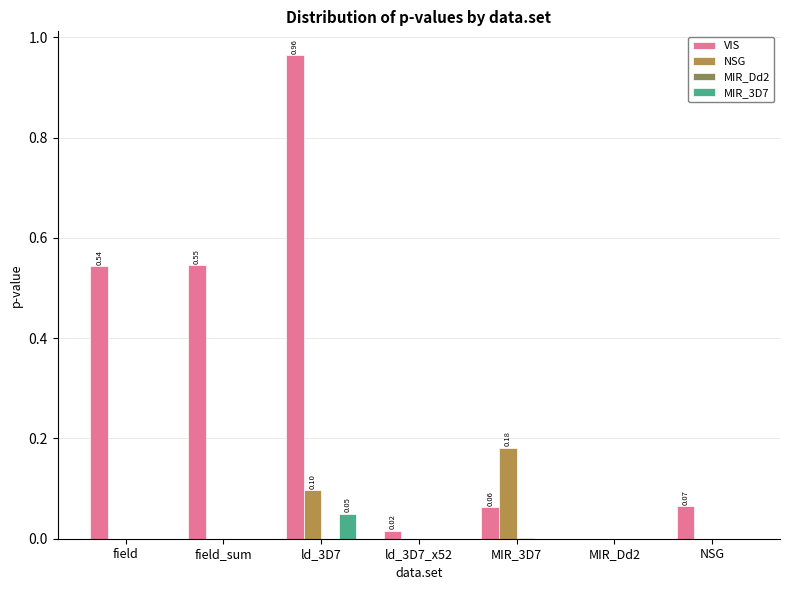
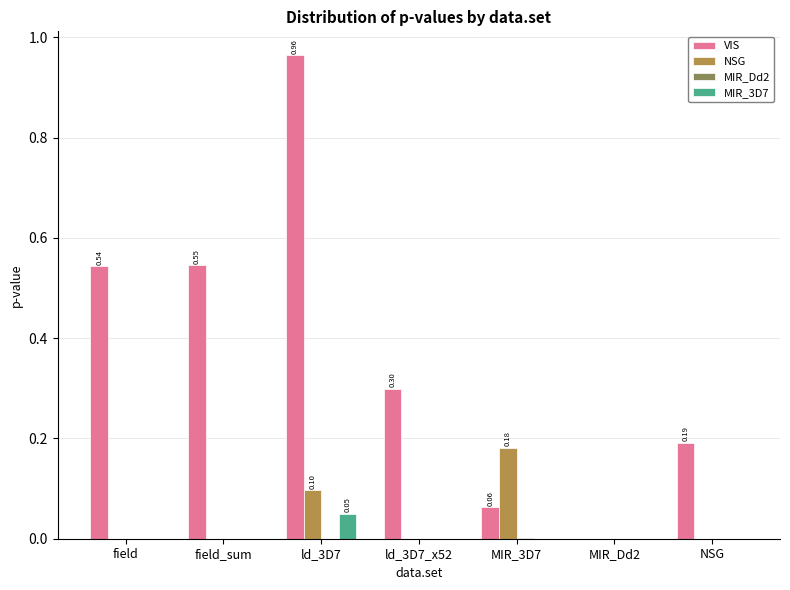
VIS, ld_3D7_x52: 0.02 -> 0.30
VIS, NSG: 0.07 -> 0.19
